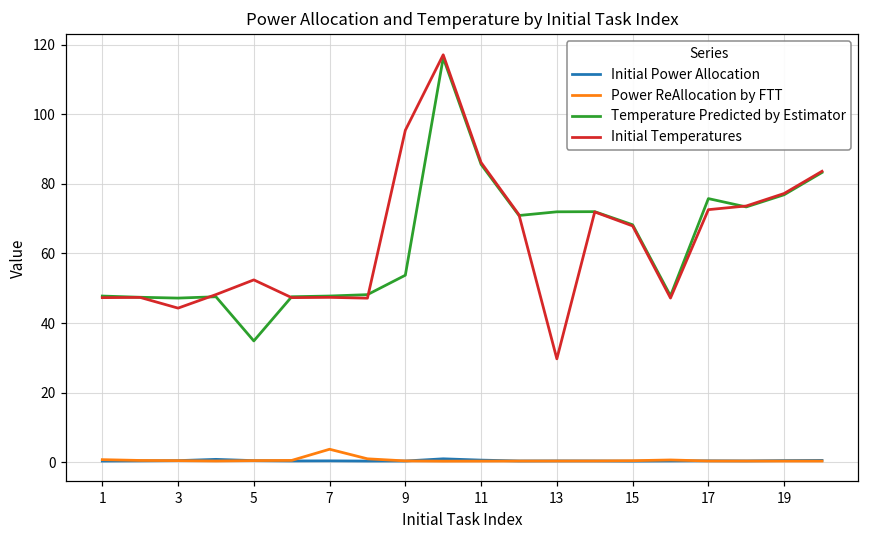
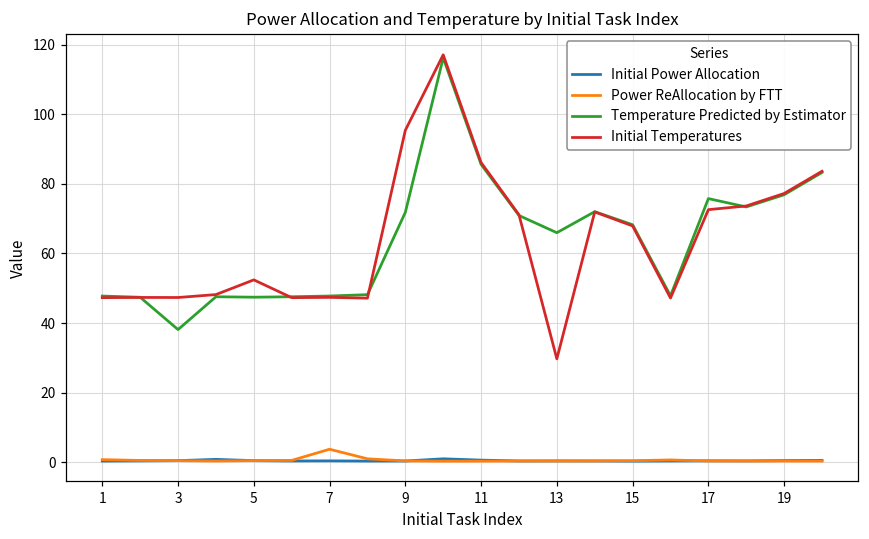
Temperature Predicted by Estimator, 3: 47 -> 38
Initial Temperatures, 3: 44 -> 47
Temperature Predicted by Estimator, 5: 35 -> 47
Temperature Predicted by Estimator, 9: 54 -> 72
Temperature Predicted by Estimator, 13: 72 -> 66
